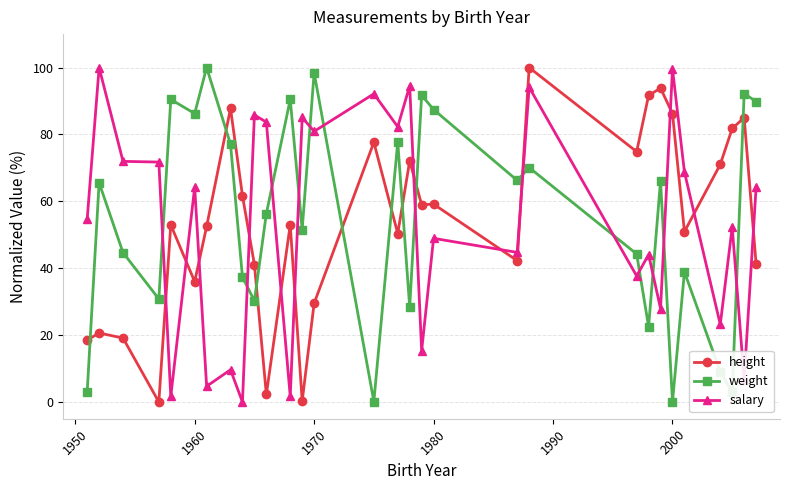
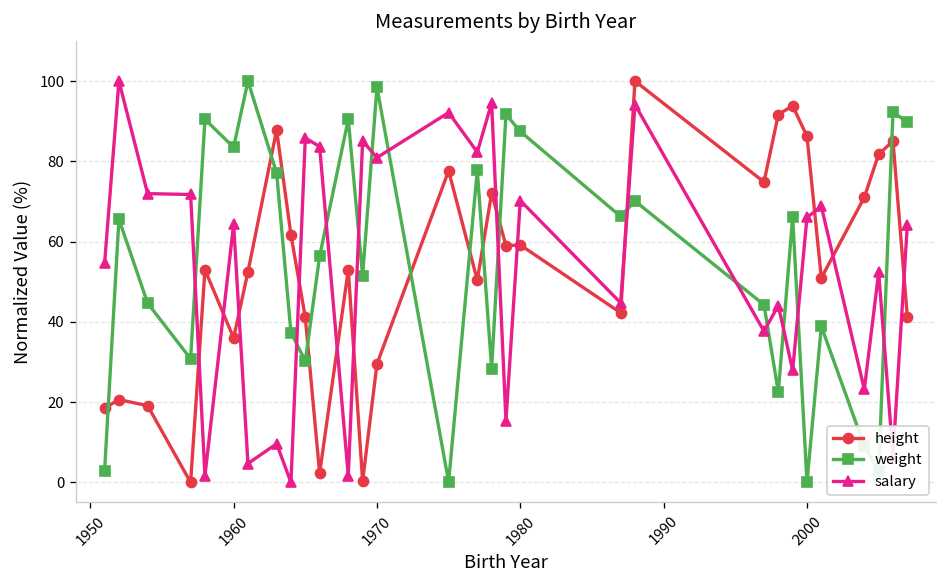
weight, 1960: 86 -> 83
salary, 1980: 49 -> 70
salary, 2000: 100 -> 66
